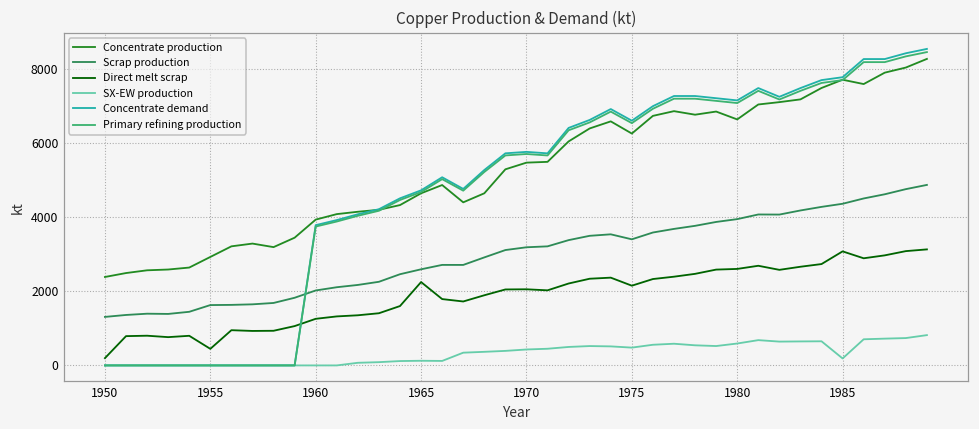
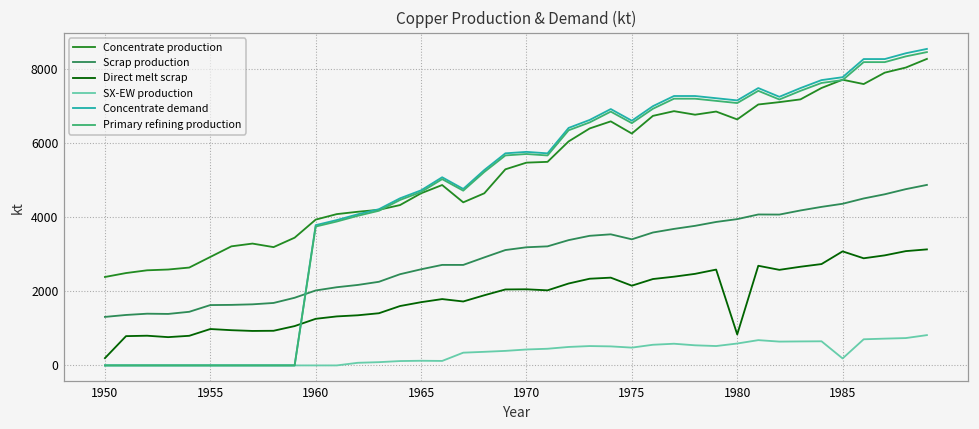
Direct melt scrap, 1955: 400 -> 1000
Direct melt scrap, 1965: 2200 -> 1700
Direct melt scrap, 1980: 2600 -> 800
